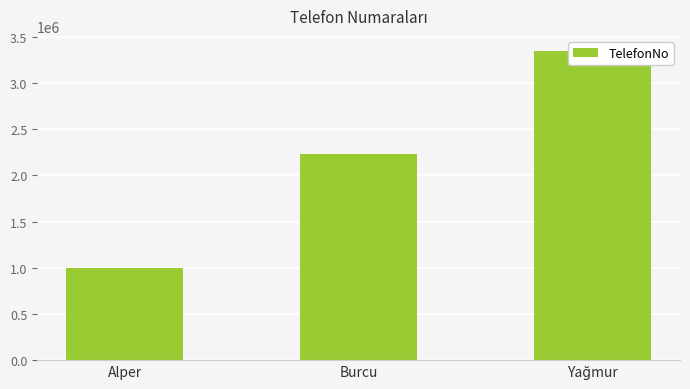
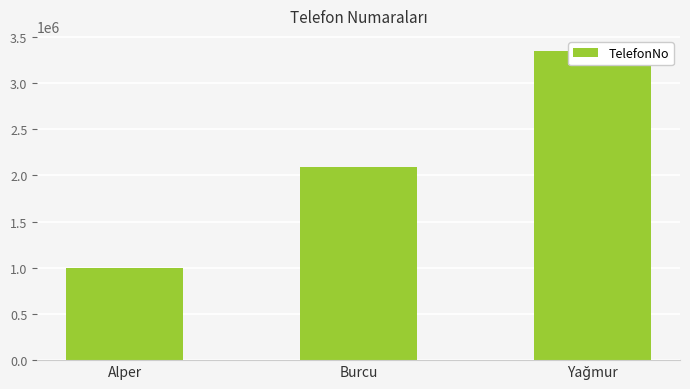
Burcu: 2200000 -> 2100000
